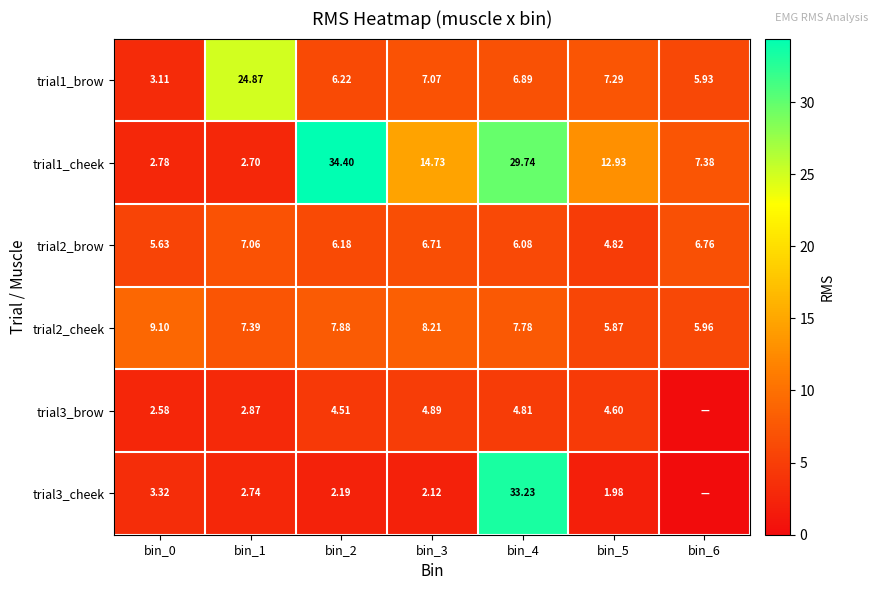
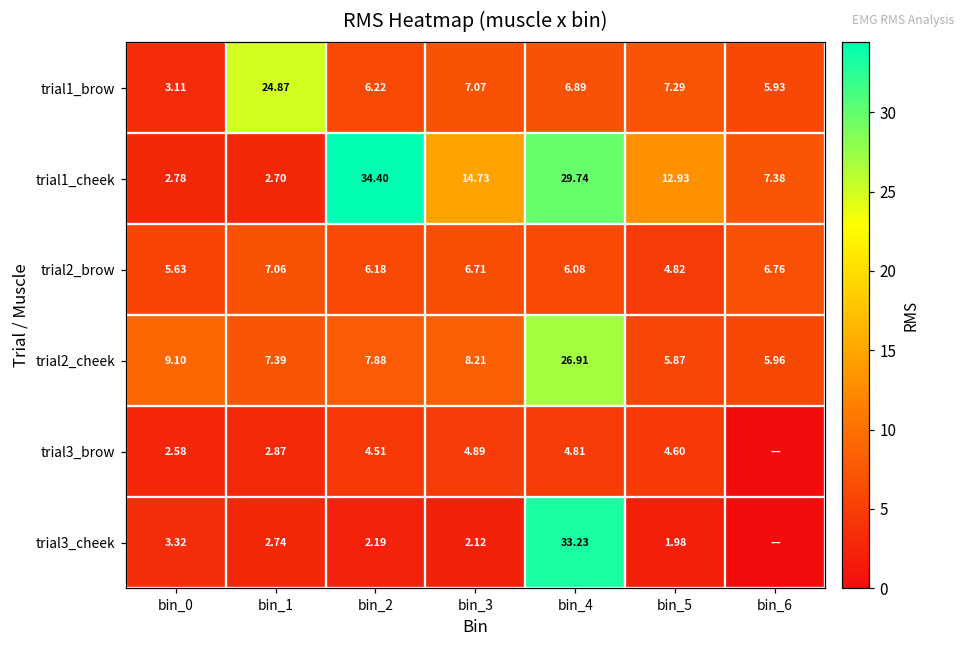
trial2_cheek, bin_4: 7.78 -> 26.91
